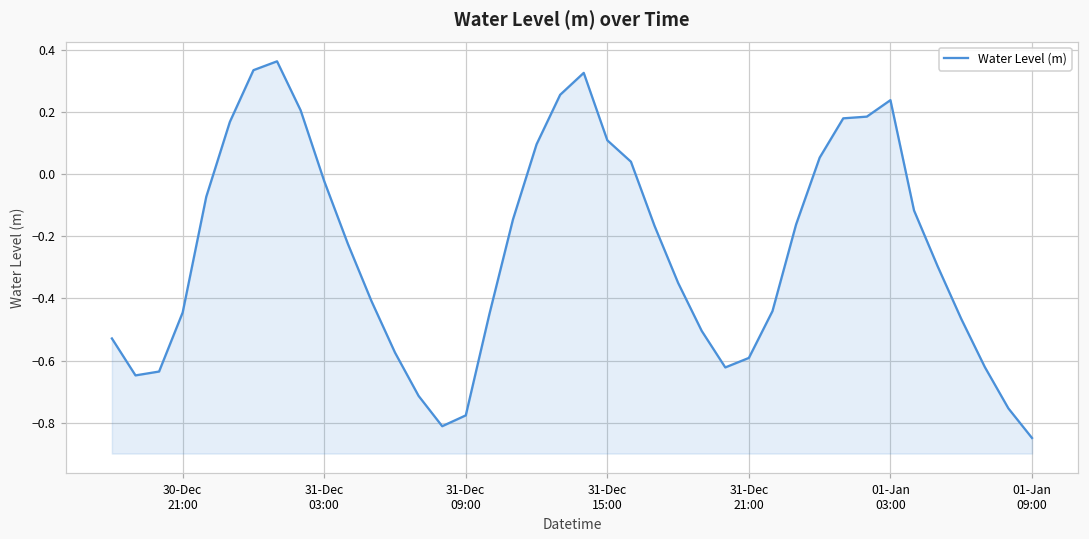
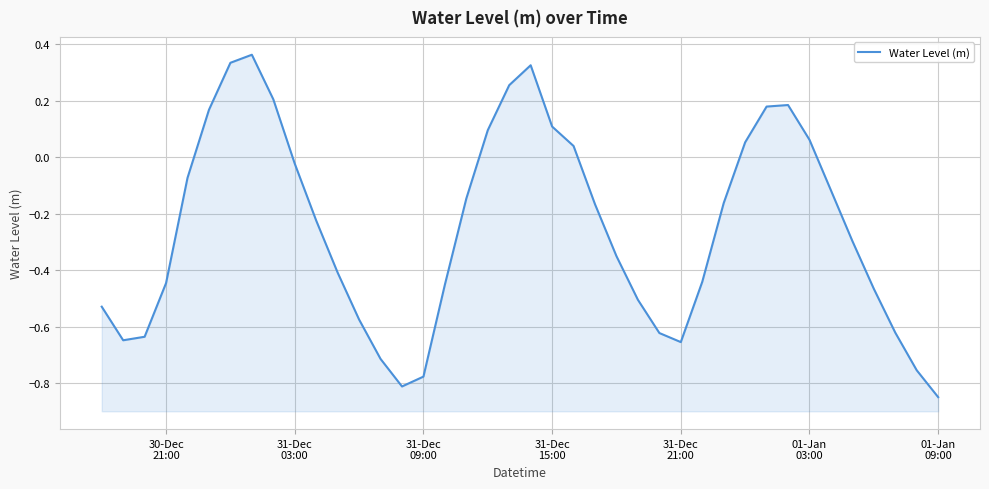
31-Dec 21:00: -0.59 -> -0.65
01-Jan 03:00: 0.24 -> 0.06
